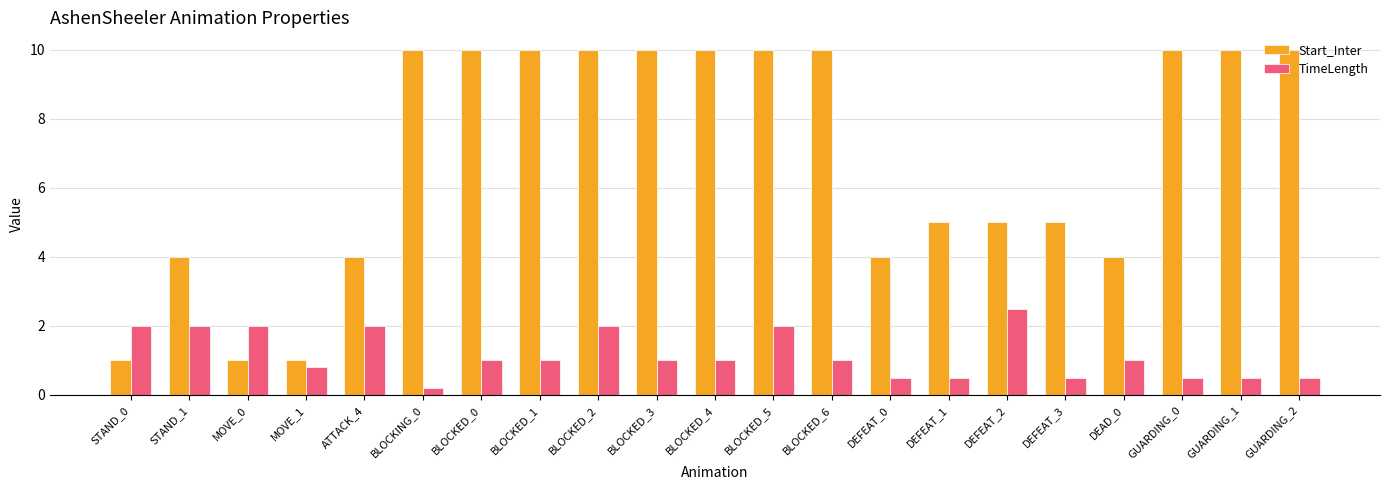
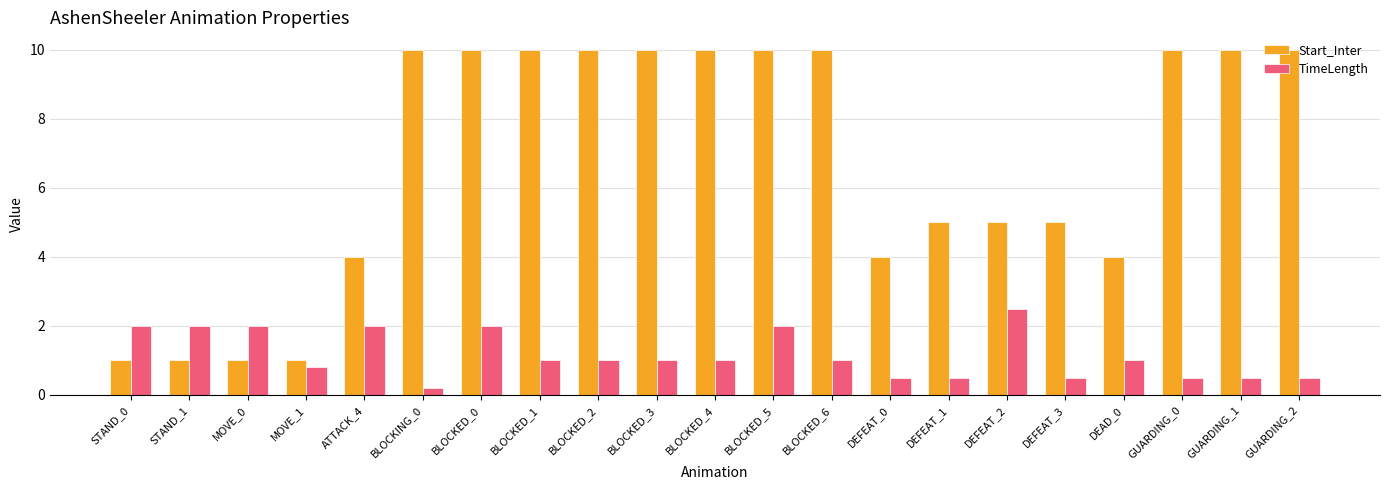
Start_Inter, STAND_1: 4 -> 1
TimeLength, BLOCKED_0: 1 -> 2
TimeLength, BLOCKED_2: 2 -> 1
